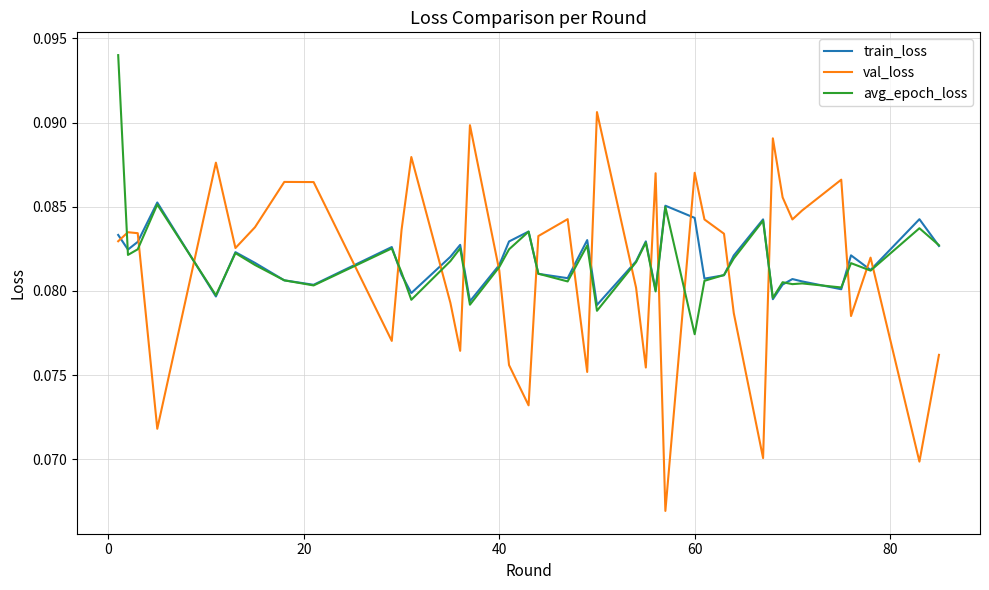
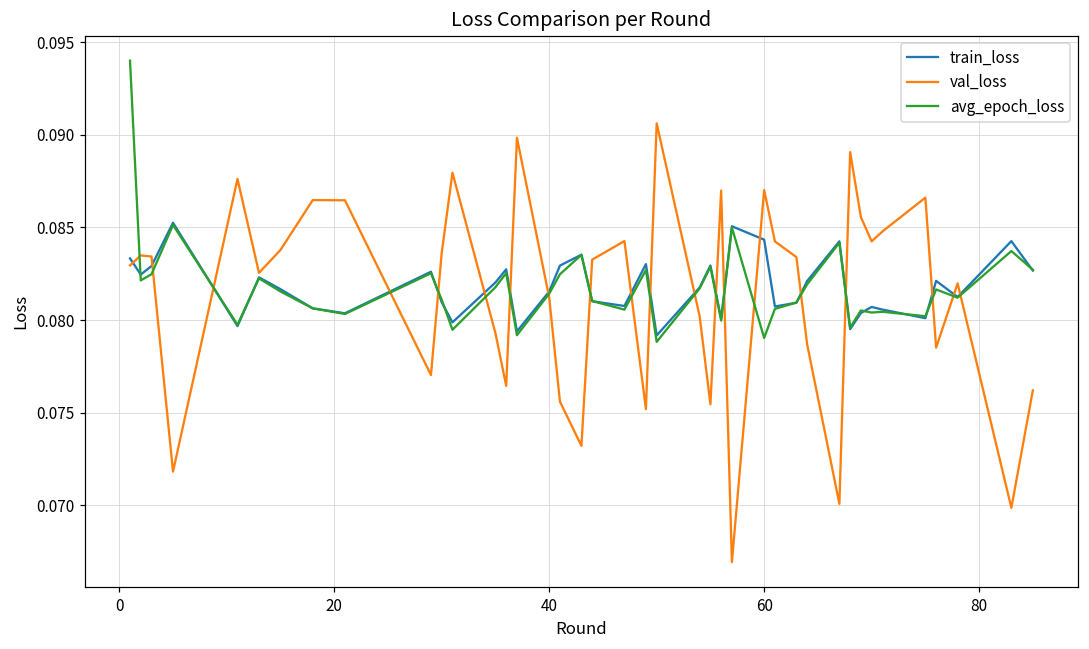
avg_epoch_loss, 60: 0.0774 -> 0.0790
